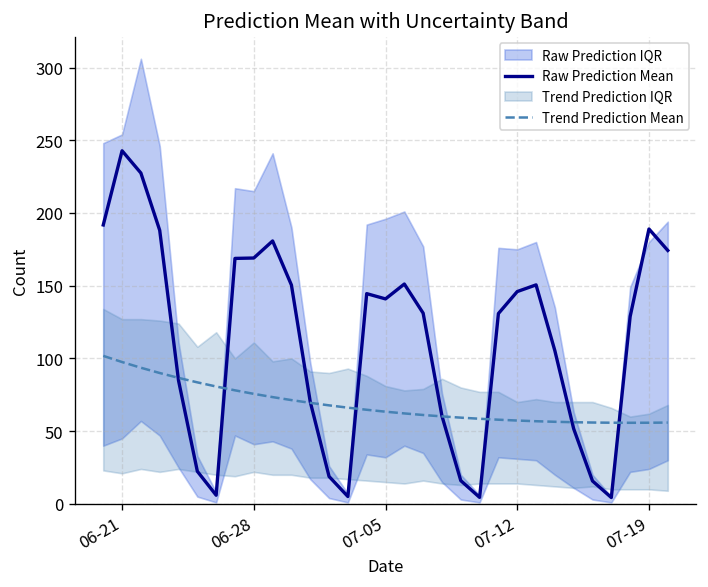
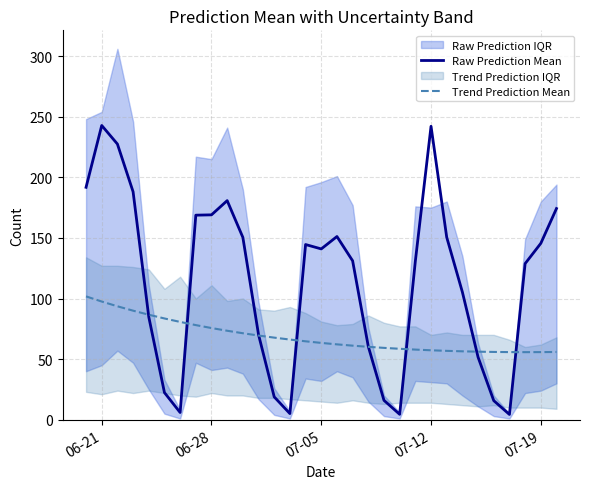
Raw Prediction Mean, 07-12: 146 -> 242
Raw Prediction Mean, 07-19: 189 -> 146
